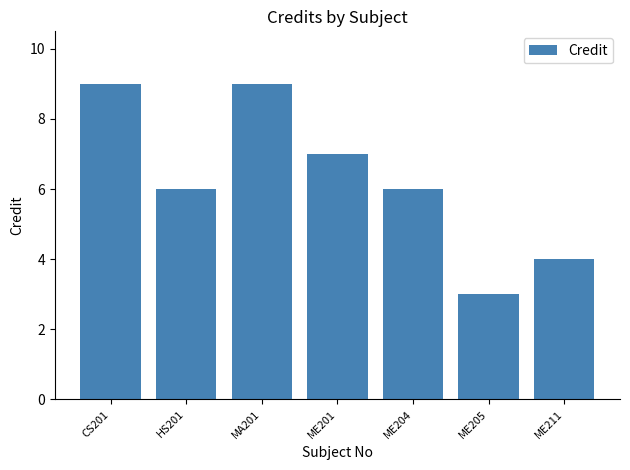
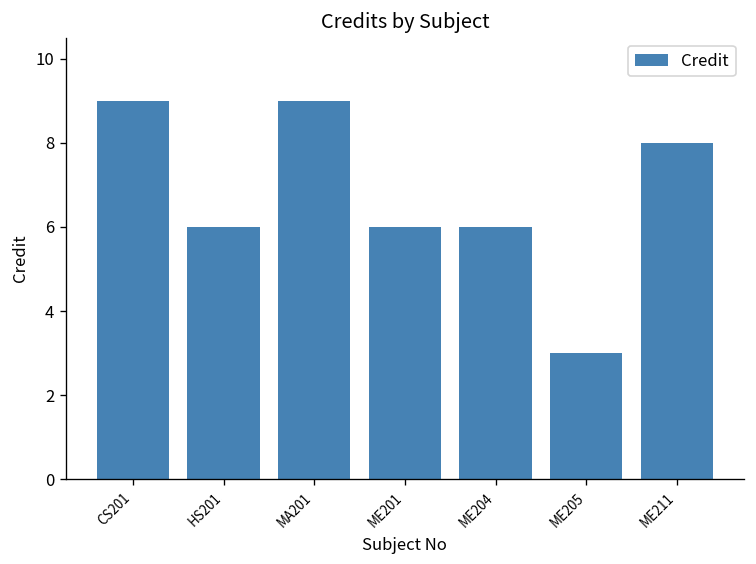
ME201: 7 -> 6
ME211: 4 -> 8
